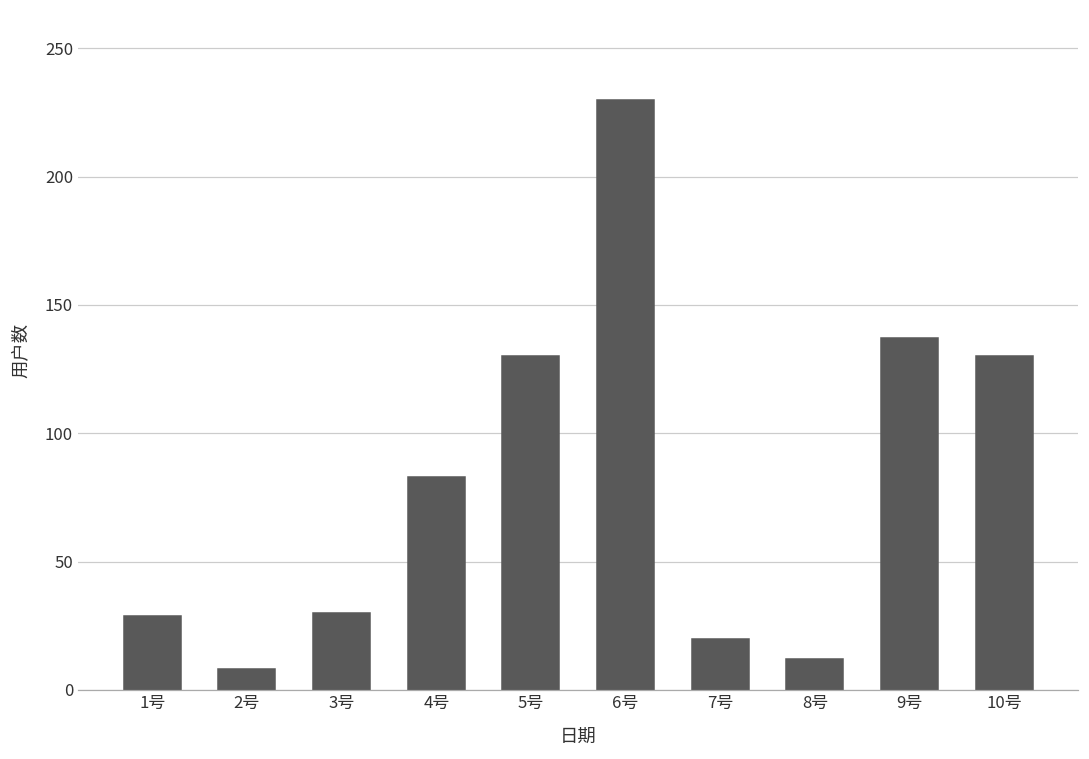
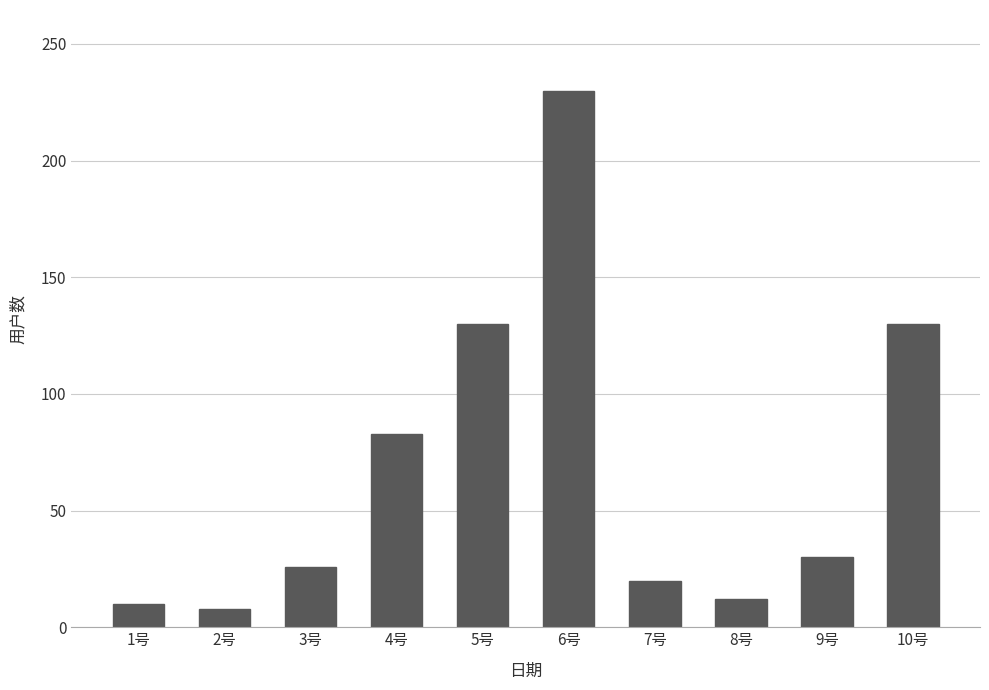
1号: 29 -> 10
3号: 30 -> 26
9号: 137 -> 30
